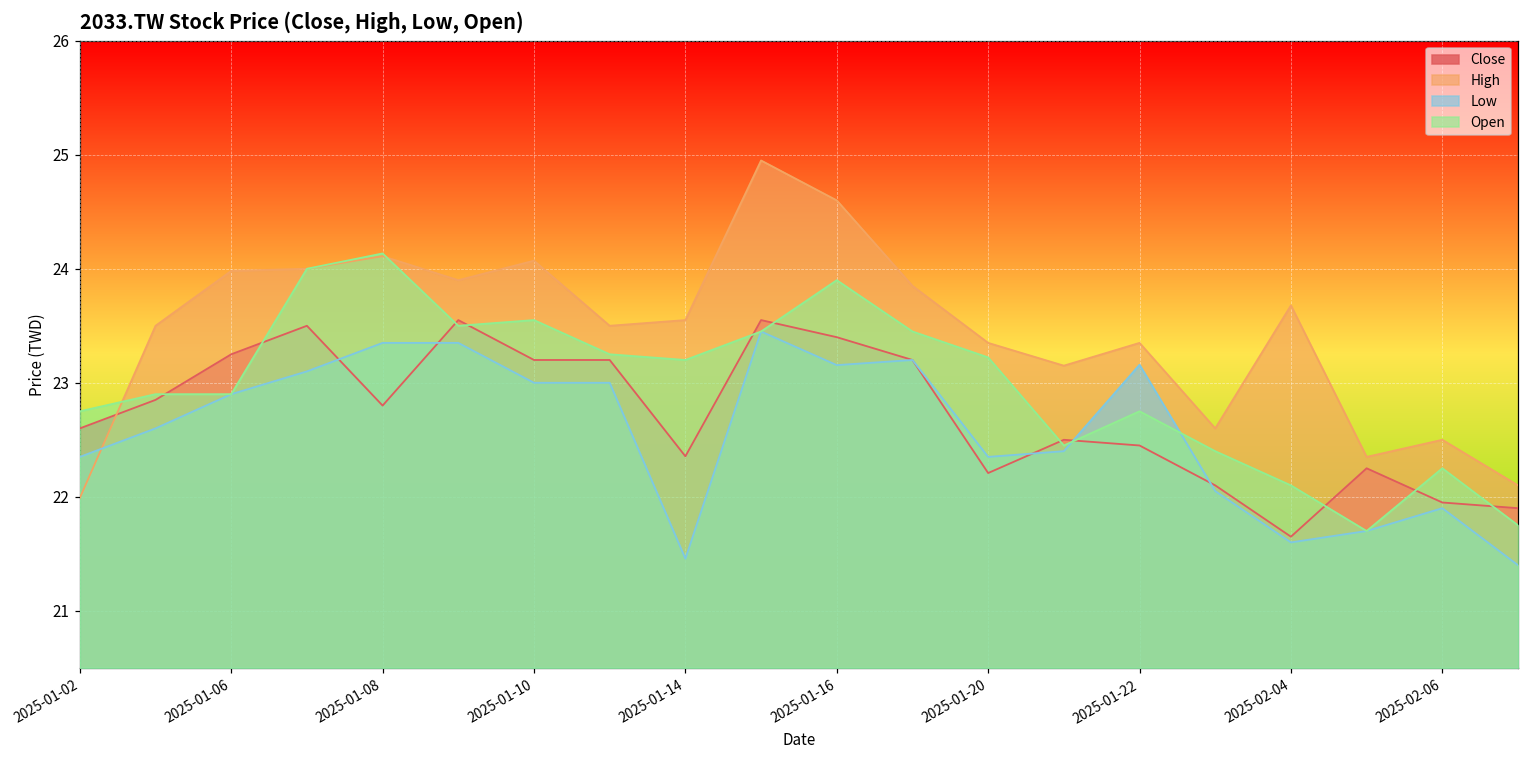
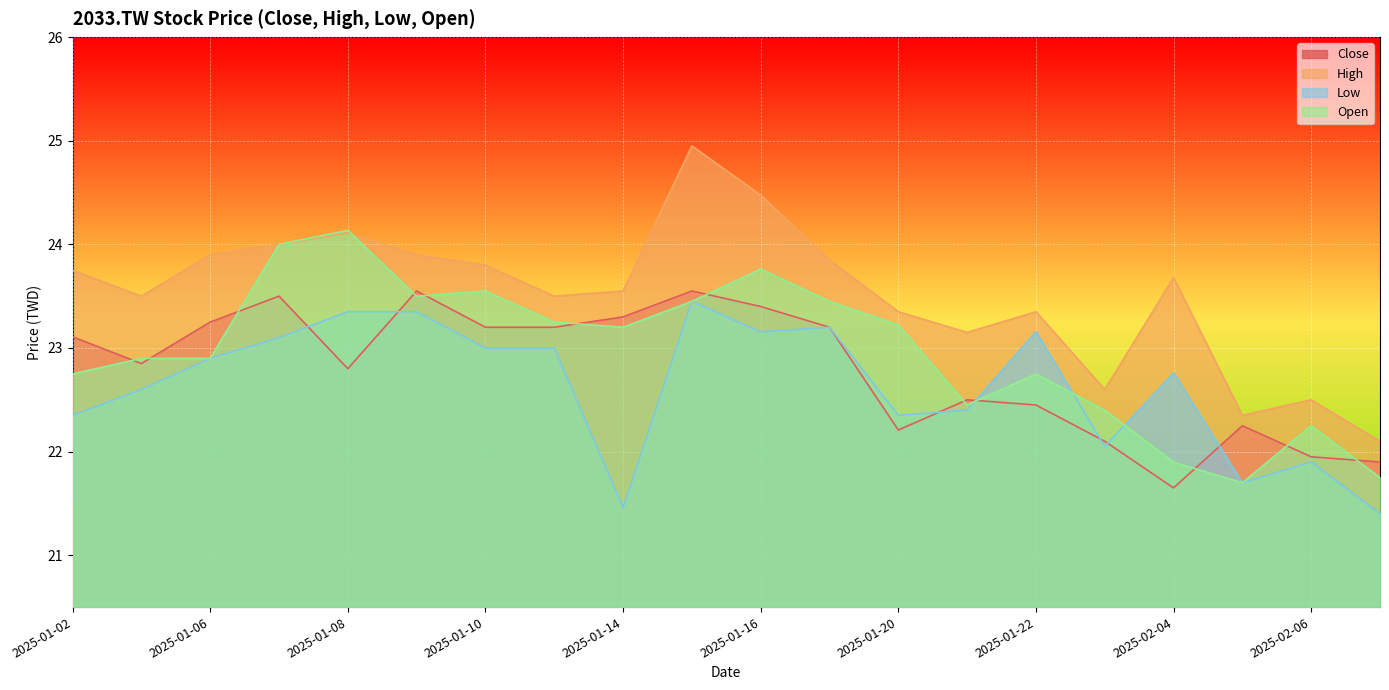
Close, 2025-01-02: 22.60 -> 23.11
High, 2025-01-02: 21.99 -> 23.75
High, 2025-01-06: 23.98 -> 23.90
High, 2025-01-10: 24.07 -> 23.80
Close, 2025-01-14: 22.36 -> 23.30
High, 2025-01-16: 24.60 -> 24.47
Open, 2025-01-16: 23.90 -> 23.76
Low, 2025-02-04: 21.60 -> 22.76
Open, 2025-02-04: 22.10 -> 21.90
